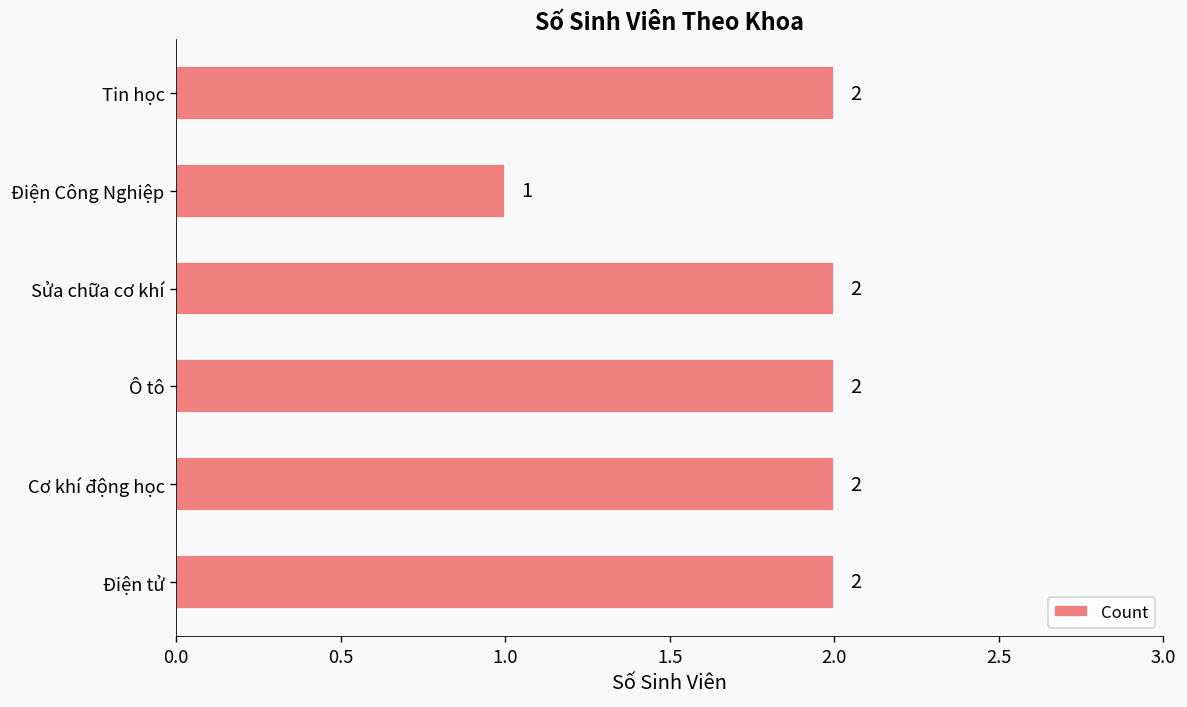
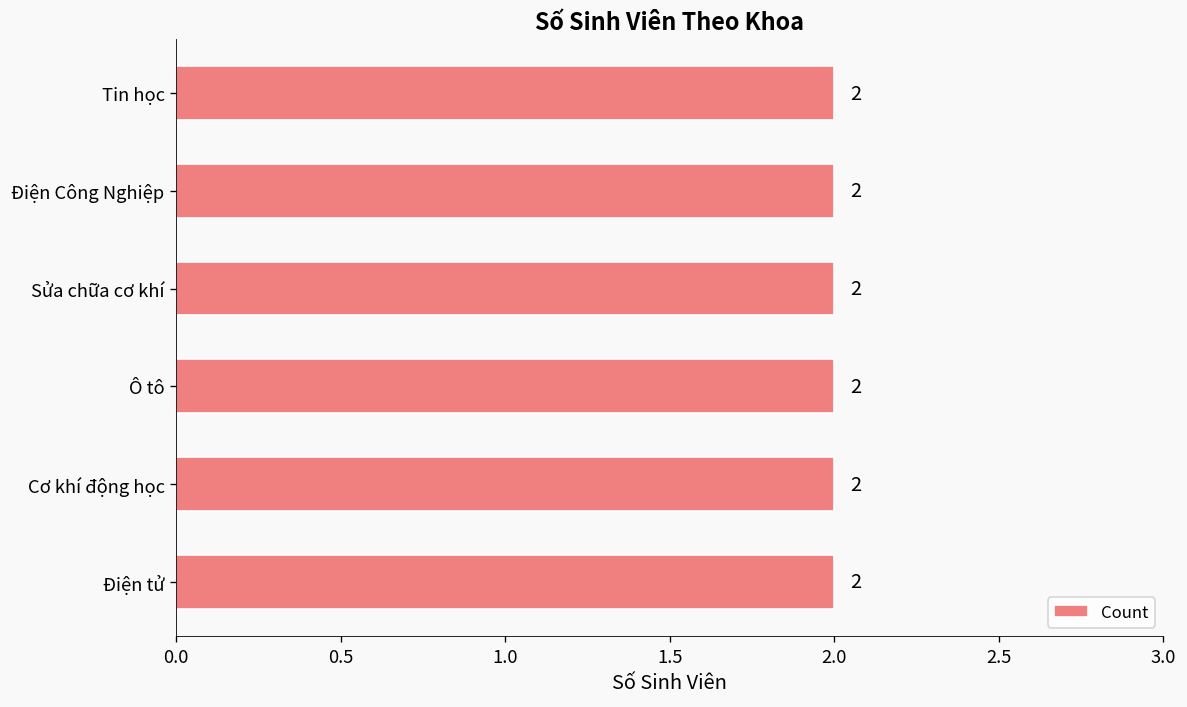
Điện Công Nghiệp: 1 -> 2
